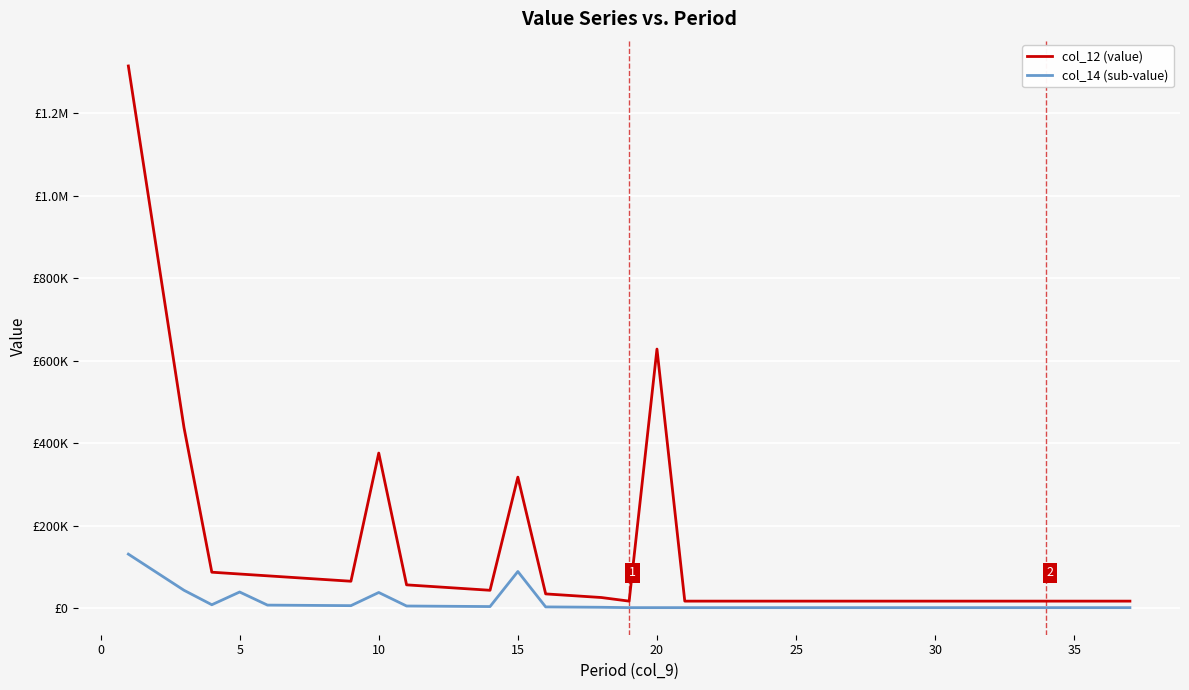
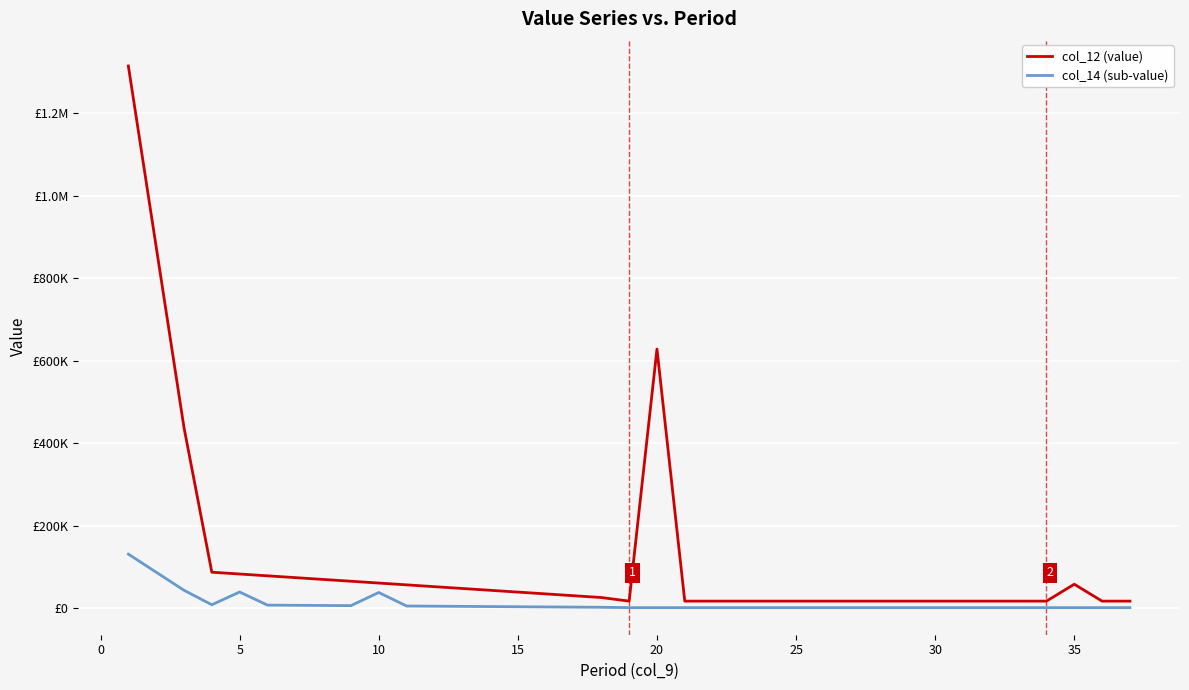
col_12 (value), 10: £380000 -> £60000
col_12 (value), 15: £320000 -> £40000
col_14 (sub-value), 15: £90000 -> £0
col_12 (value), 35: £20000 -> £60000
